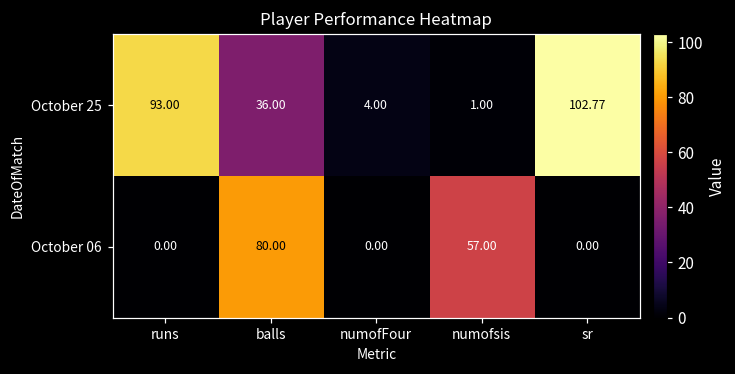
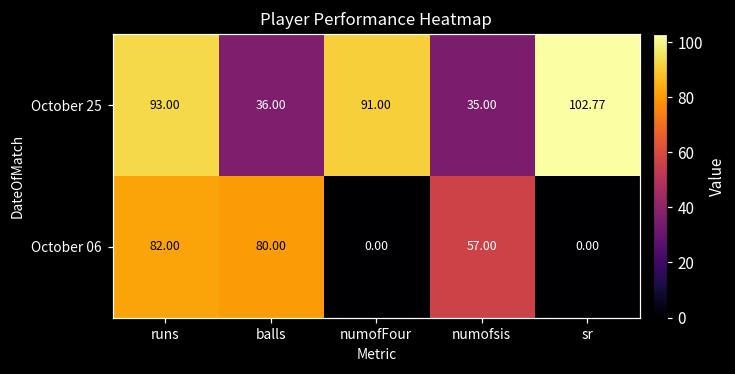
October 25, numofFour: 4.00 -> 91.00
October 25, numofsis: 1.00 -> 35.00
October 06, runs: 0.00 -> 82.00
